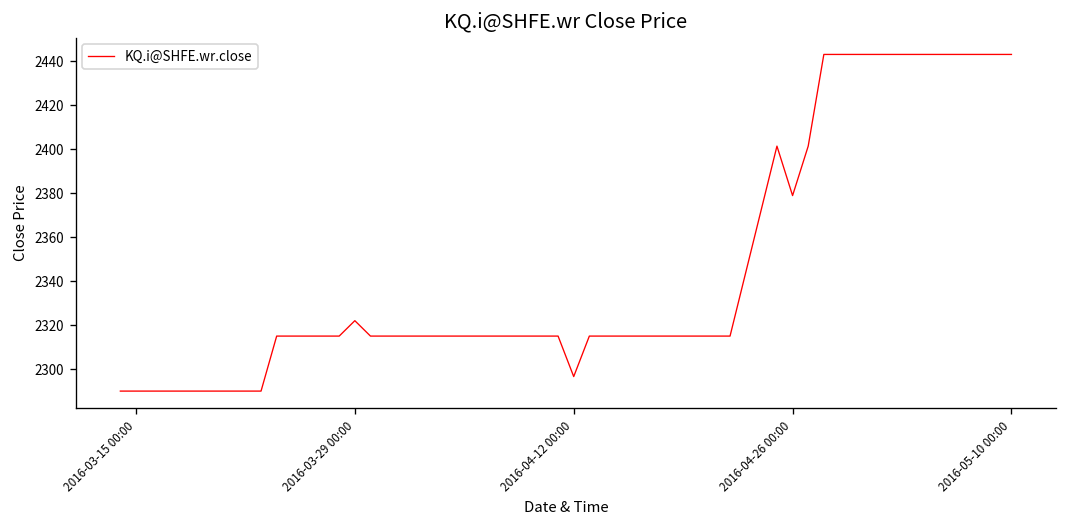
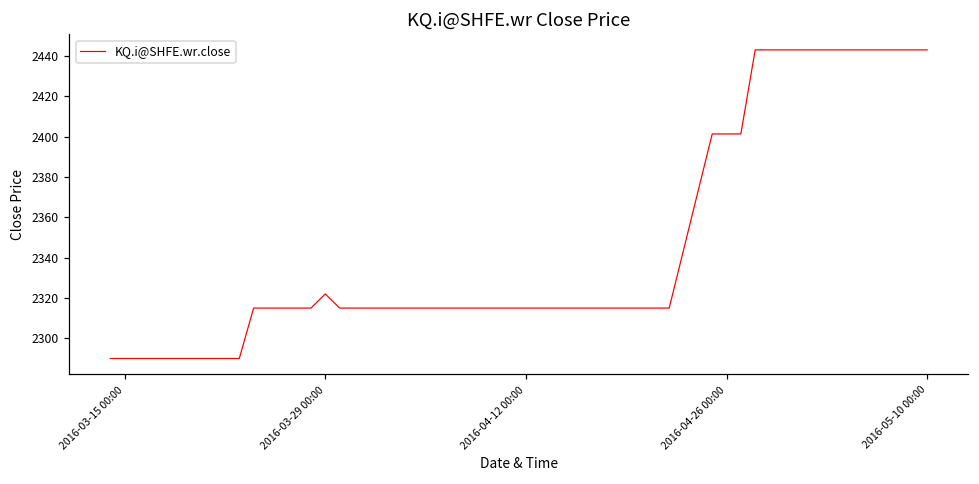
2016-04-12 00:00: 2297 -> 2315
2016-04-26 00:00: 2379 -> 2401
